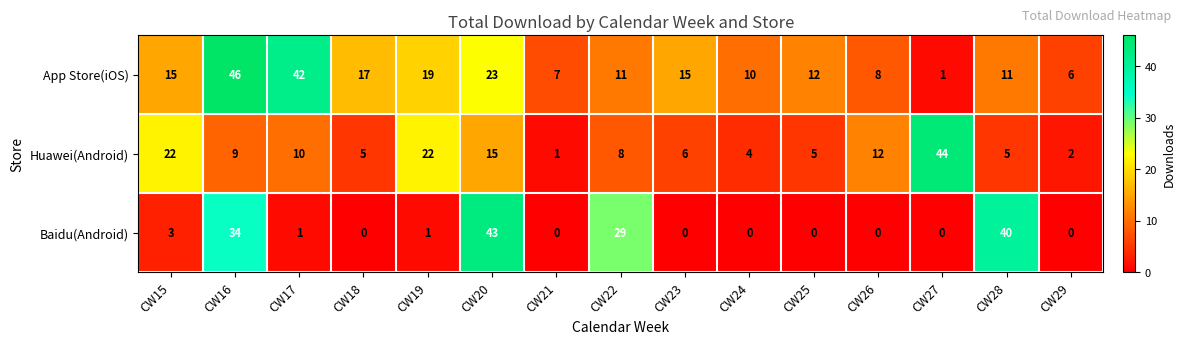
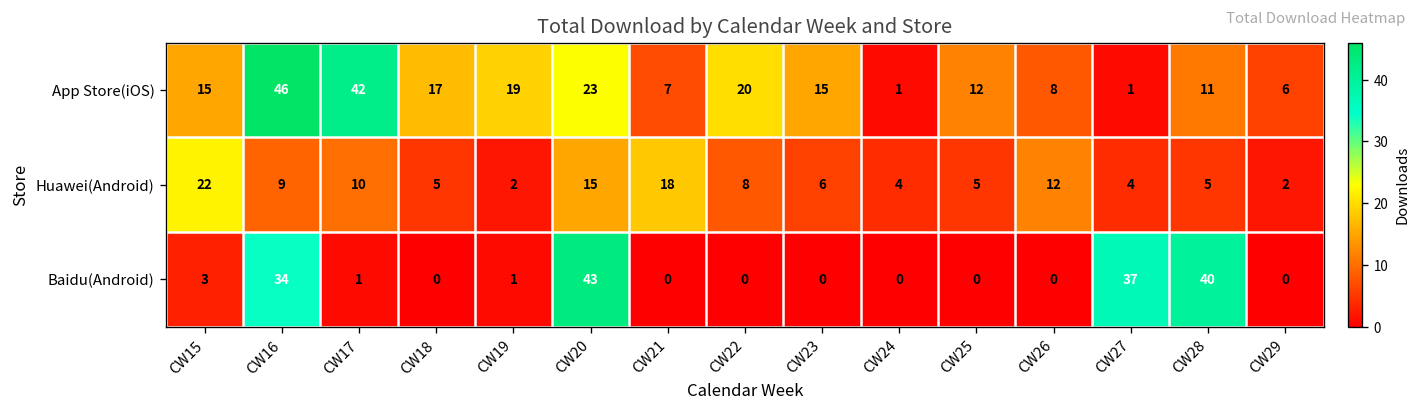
App Store(iOS), CW22: 11 -> 20
App Store(iOS), CW24: 10 -> 1
Huawei(Android), CW19: 22 -> 2
Huawei(Android), CW21: 1 -> 18
Huawei(Android), CW27: 44 -> 4
Baidu(Android), CW22: 29 -> 0
Baidu(Android), CW27: 0 -> 37
